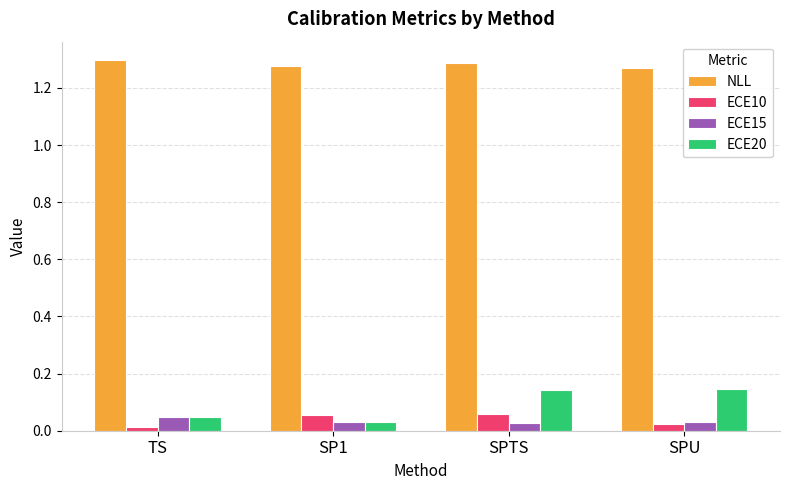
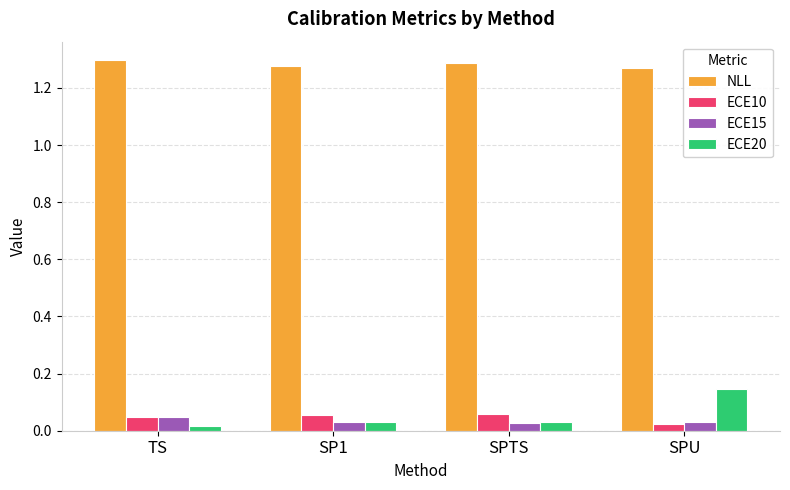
ECE10, TS: 0.01 -> 0.05
ECE20, TS: 0.05 -> 0.02
ECE20, SPTS: 0.14 -> 0.03
